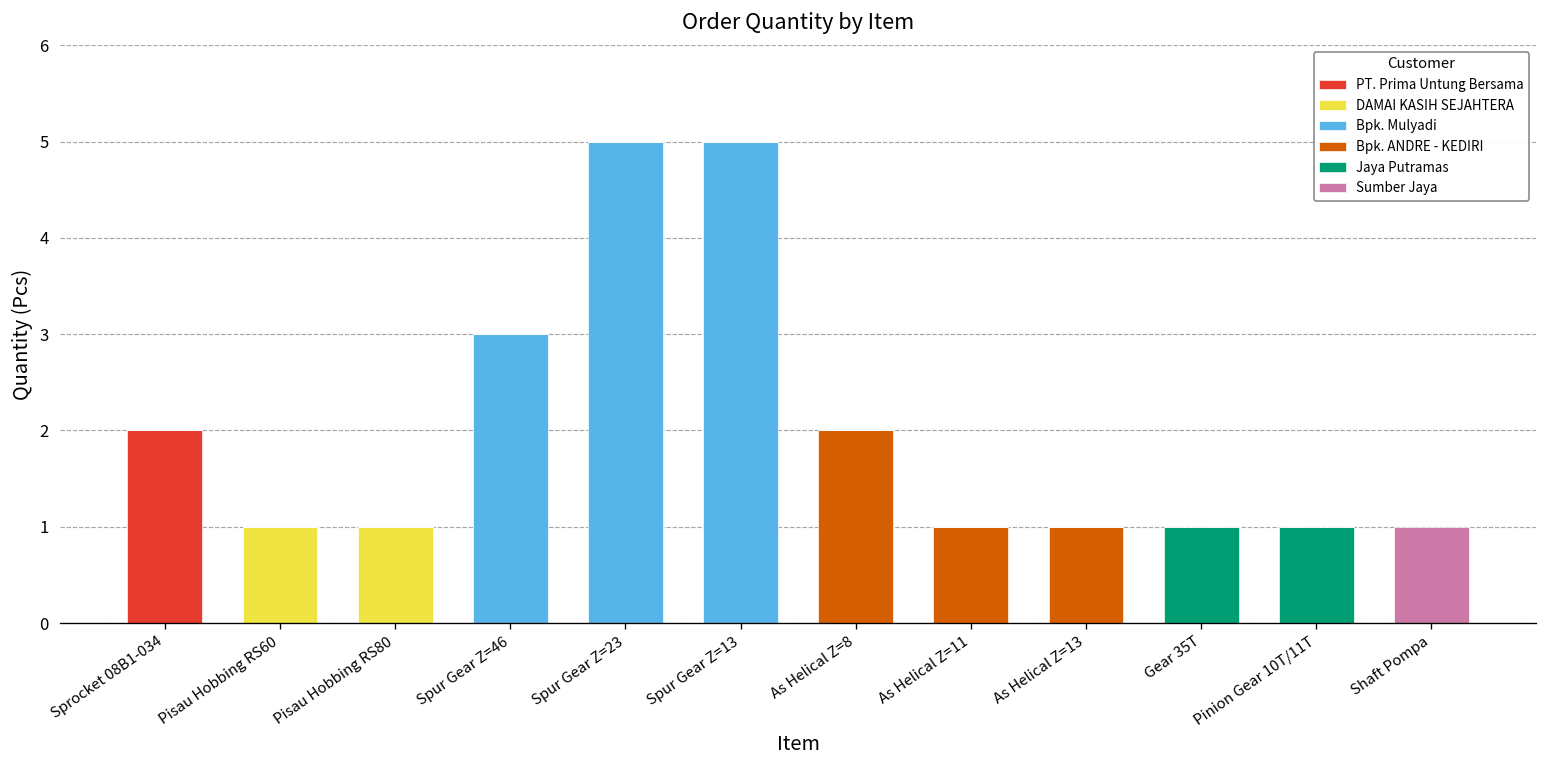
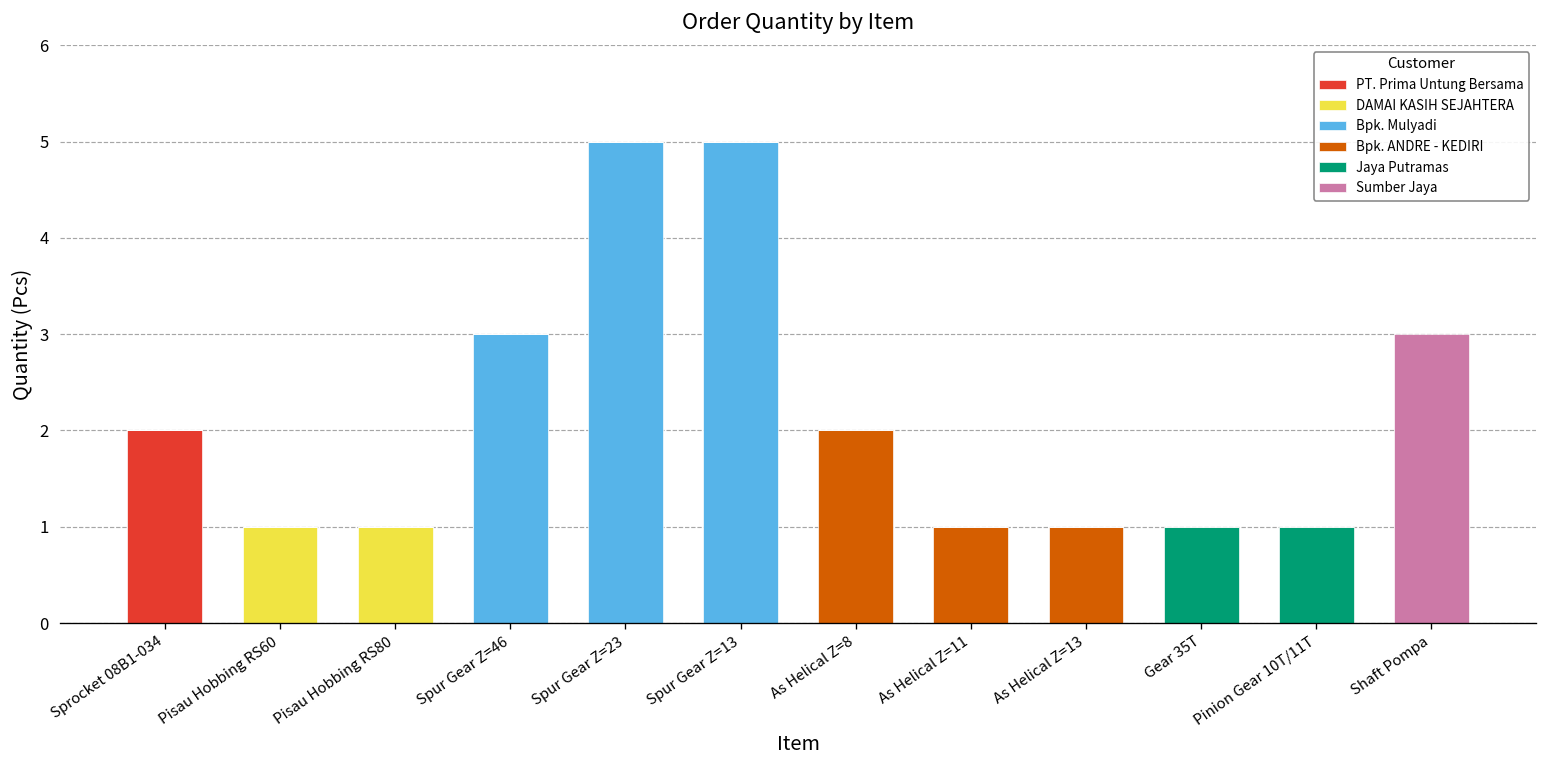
Sumber Jaya, Shaft Pompa: 1 -> 3
